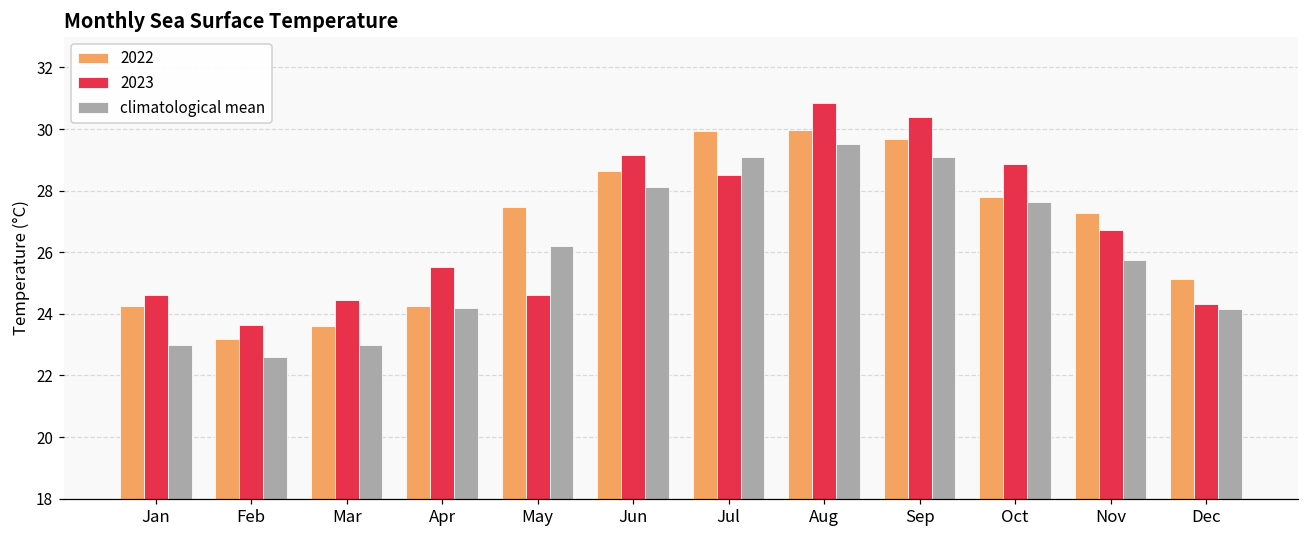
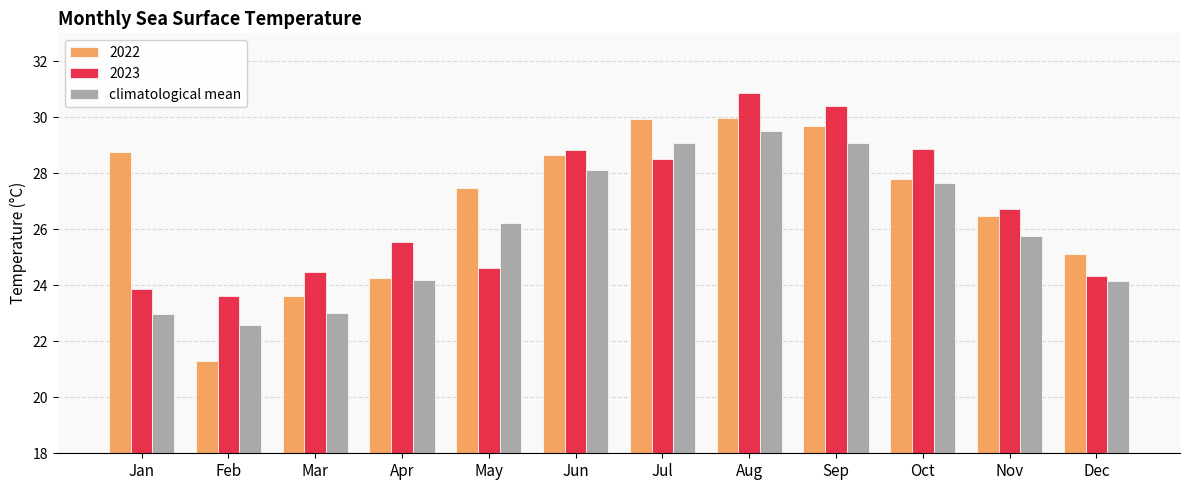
2022, Jan: 24.3 -> 28.8
2023, Jan: 24.6 -> 23.9
2022, Feb: 23.2 -> 21.3
2023, Jun: 29.1 -> 28.8
2022, Nov: 27.3 -> 26.5
